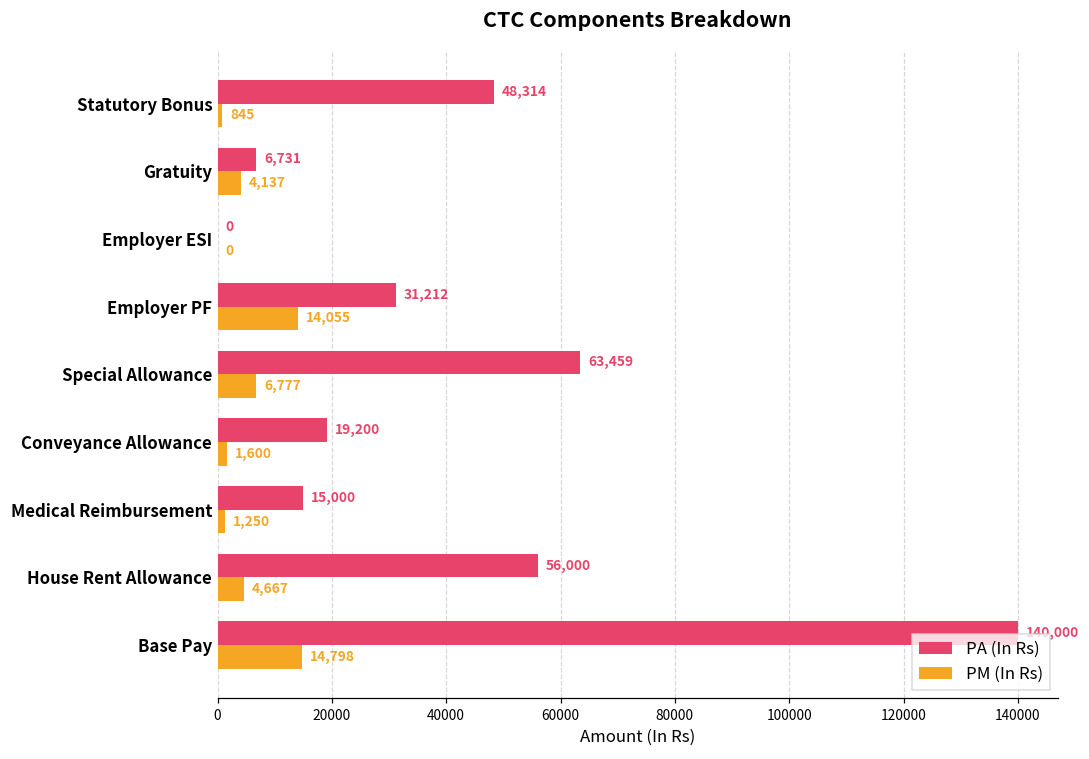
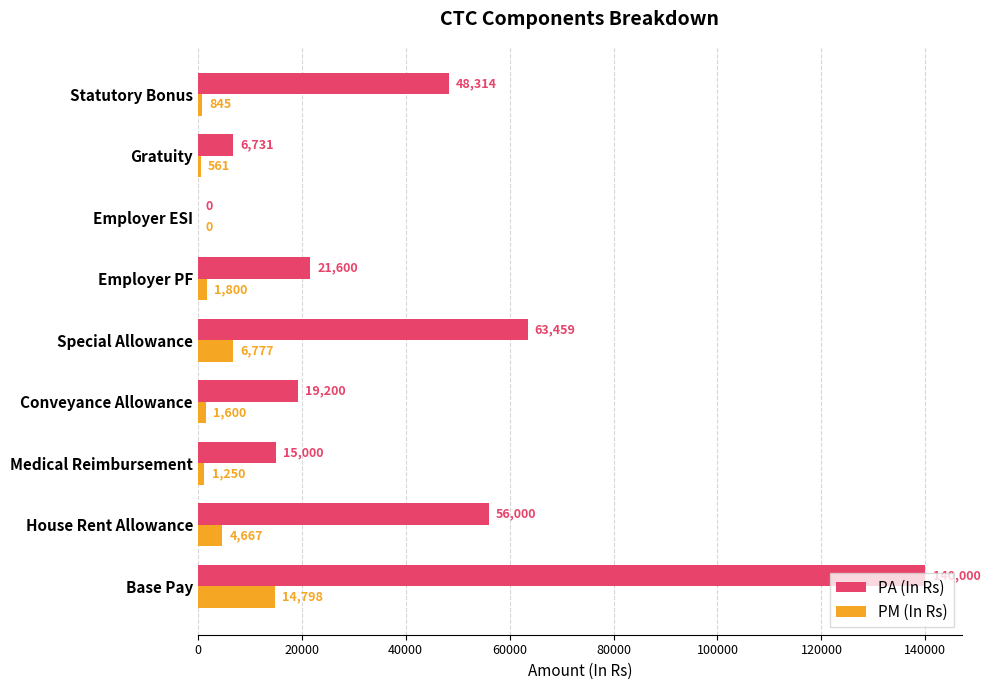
PM (In Rs), Gratuity: 4,137 -> 561
PA (In Rs), Employer PF: 31,212 -> 21,600
PM (In Rs), Employer PF: 14,055 -> 1,800
